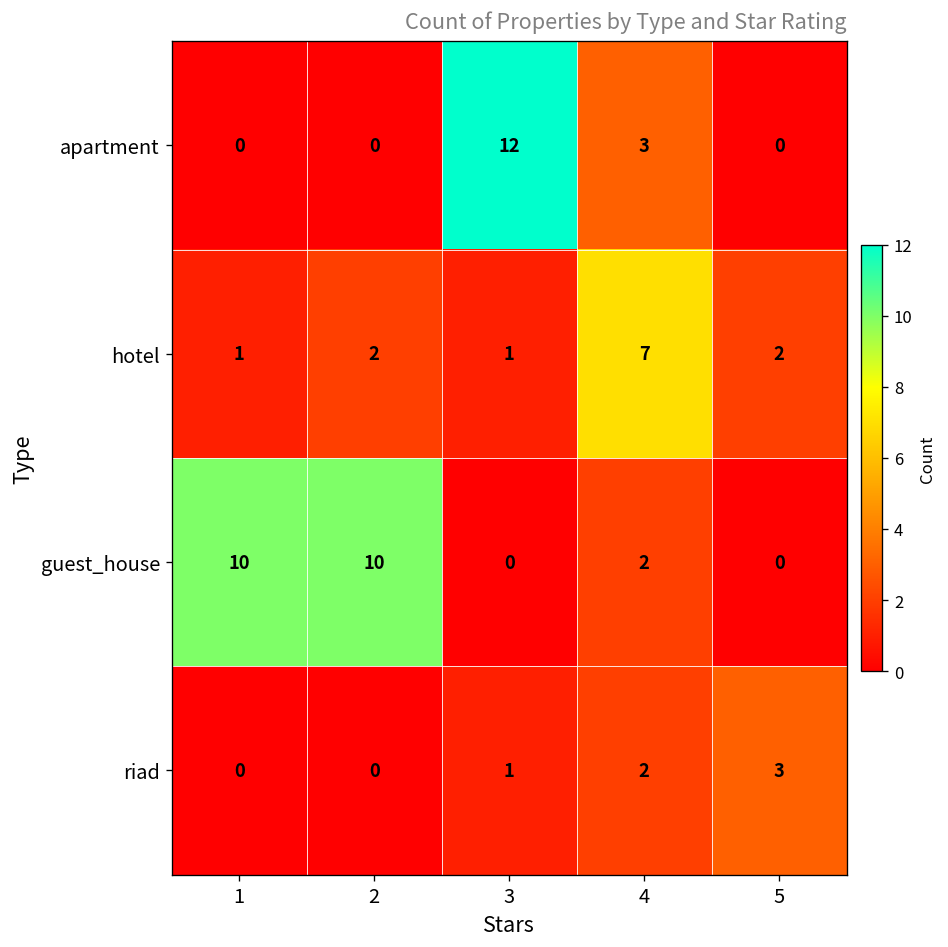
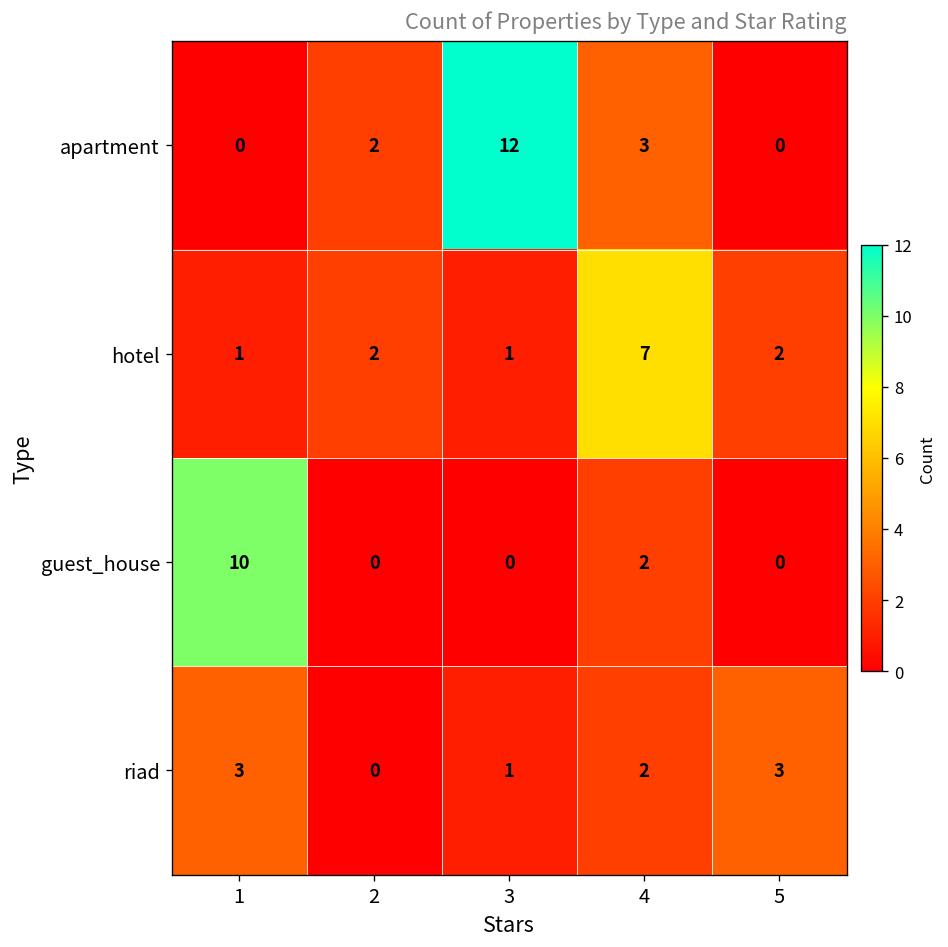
apartment, 2: 0 -> 2
guest_house, 2: 10 -> 0
riad, 1: 0 -> 3
